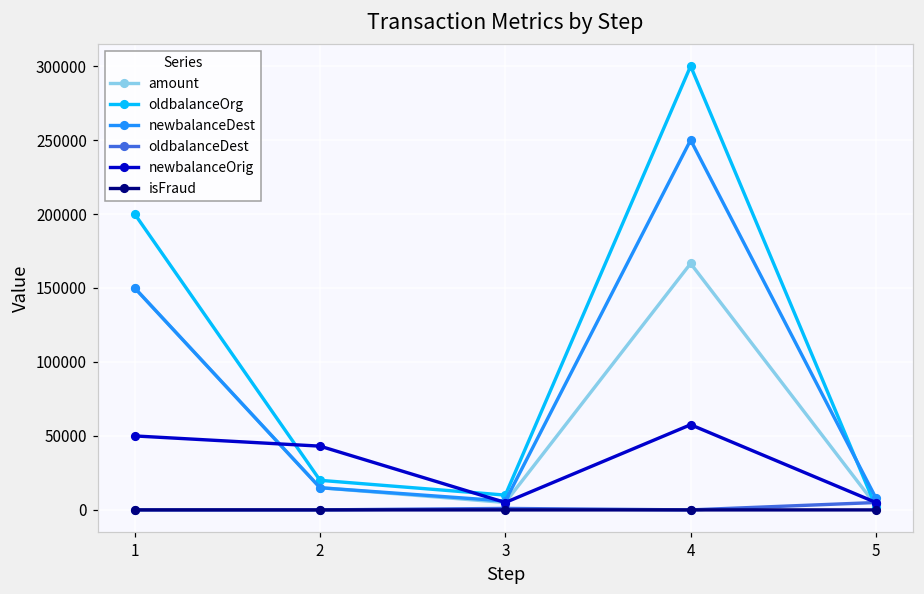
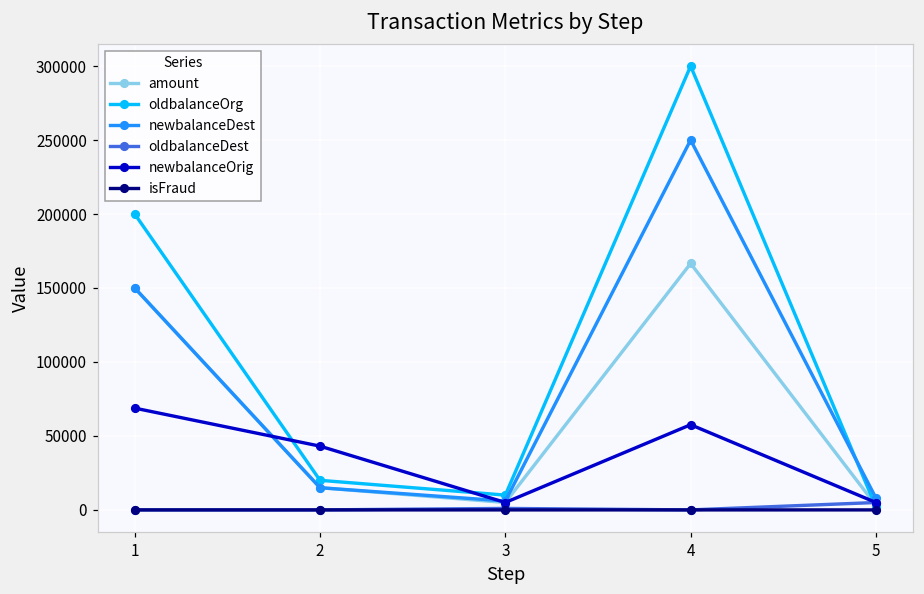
newbalanceOrig, 1: 50000 -> 69000
